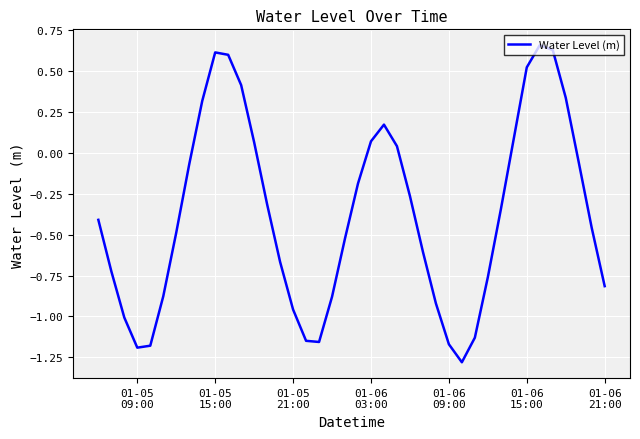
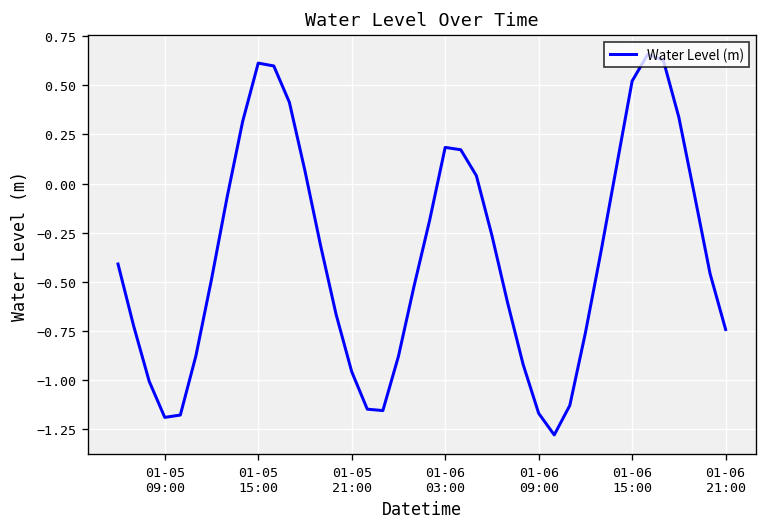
01-06 03:00: 0.07 -> 0.18
01-06 21:00: -0.81 -> -0.74
